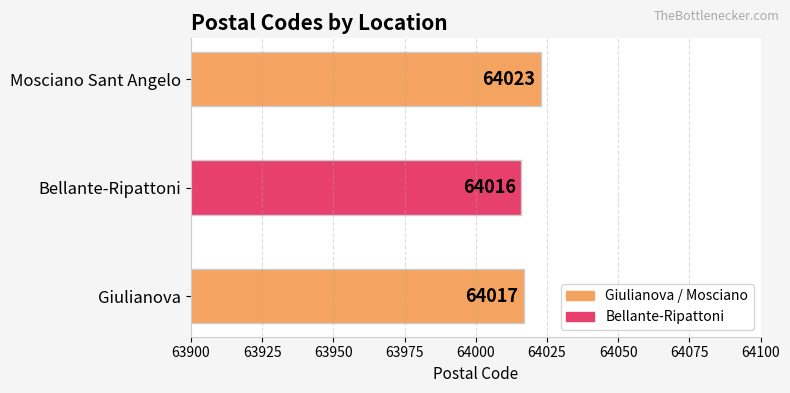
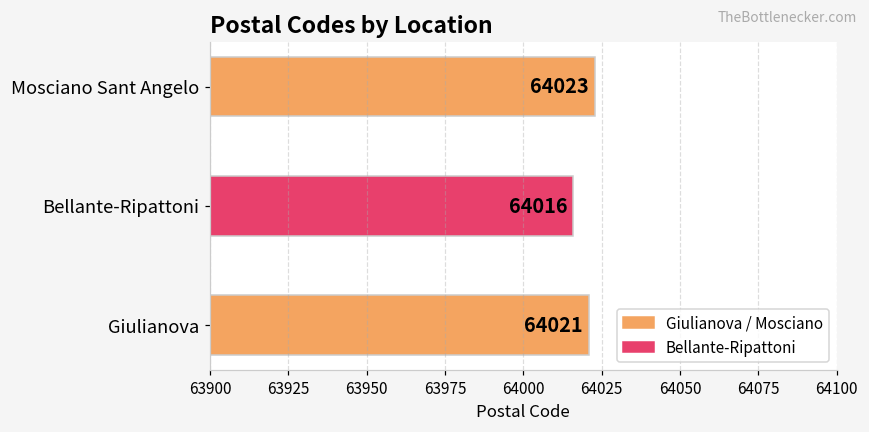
Giulianova: 64017 -> 64021
